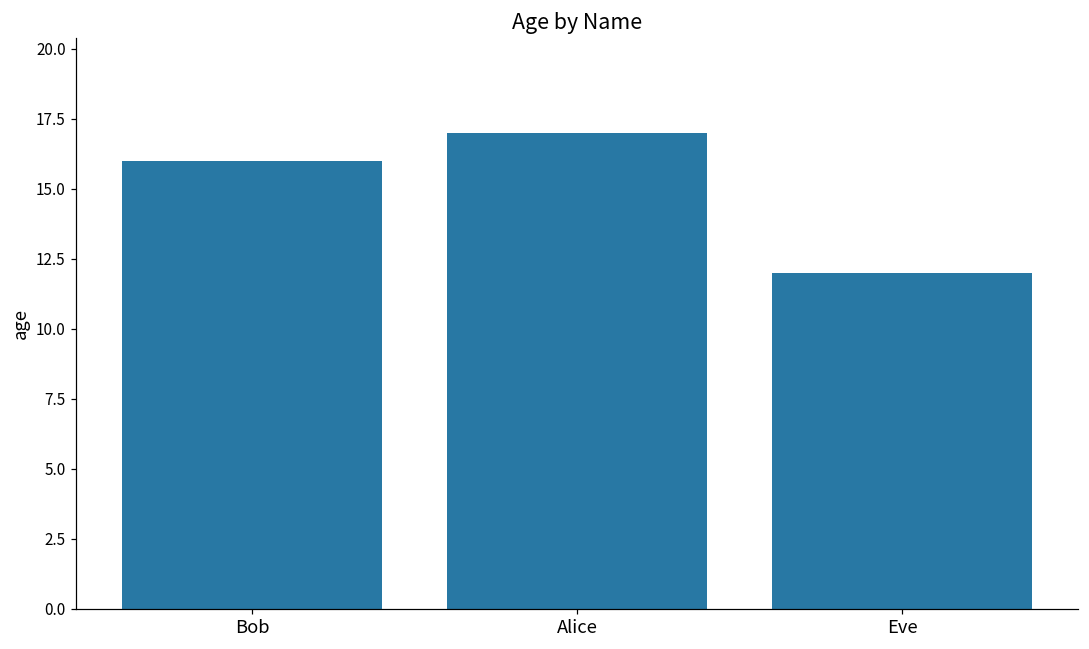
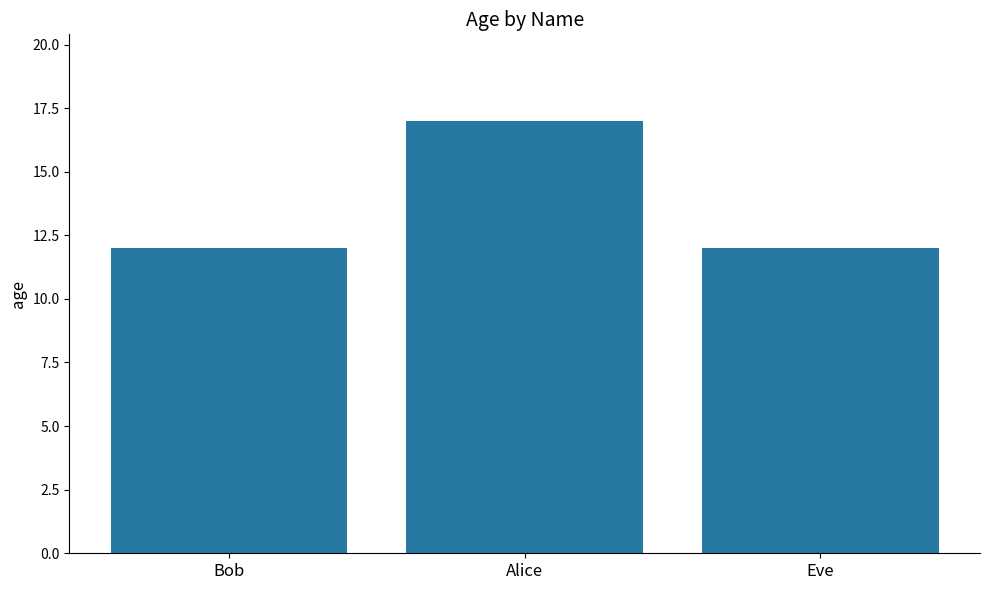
Bob: 16 -> 12
